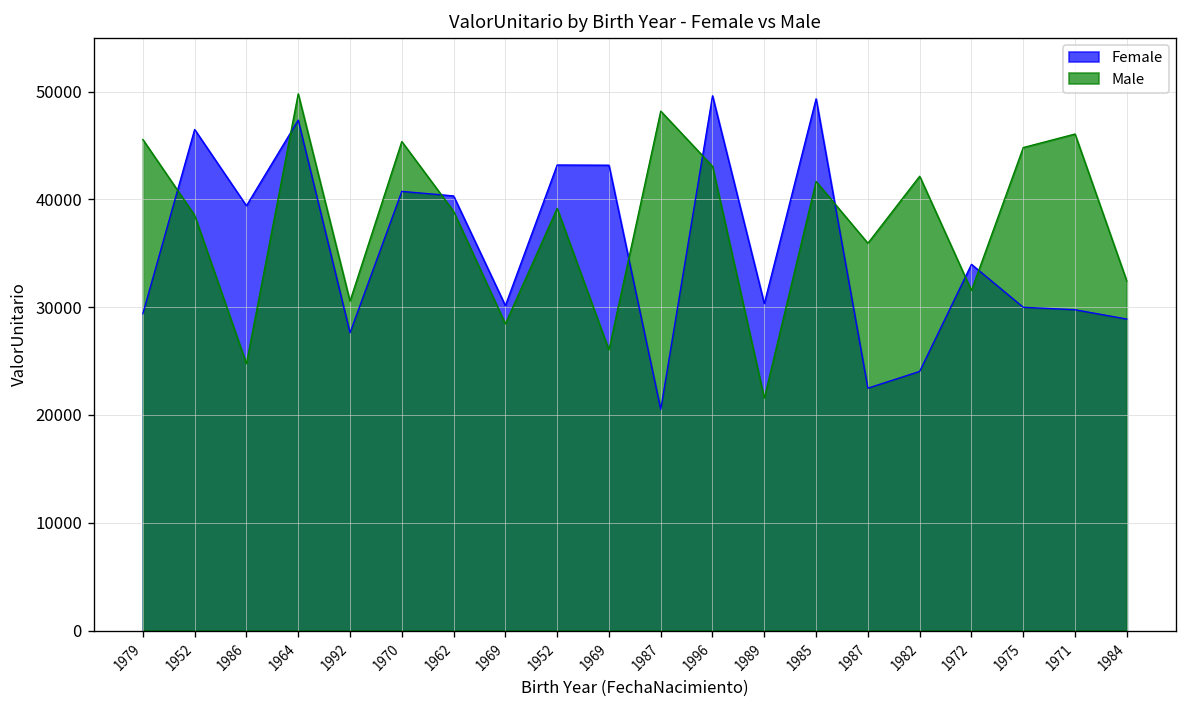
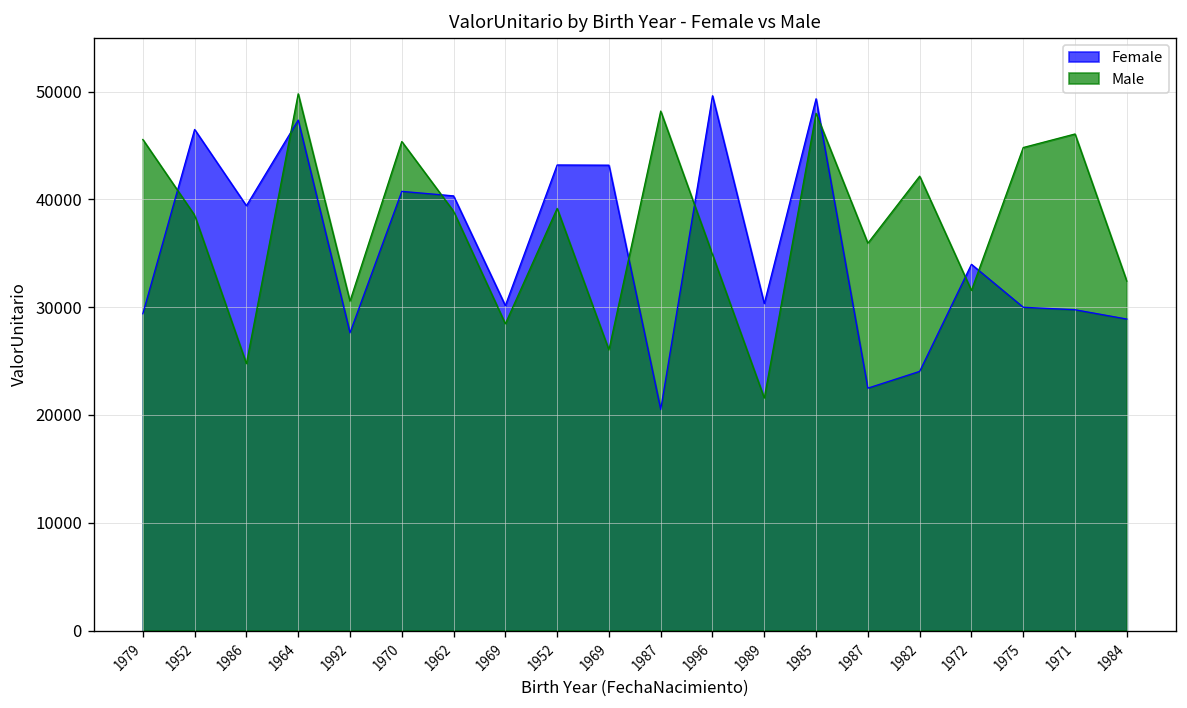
Male, 1996: 43000 -> 35000
Male, 1985: 42000 -> 48000
